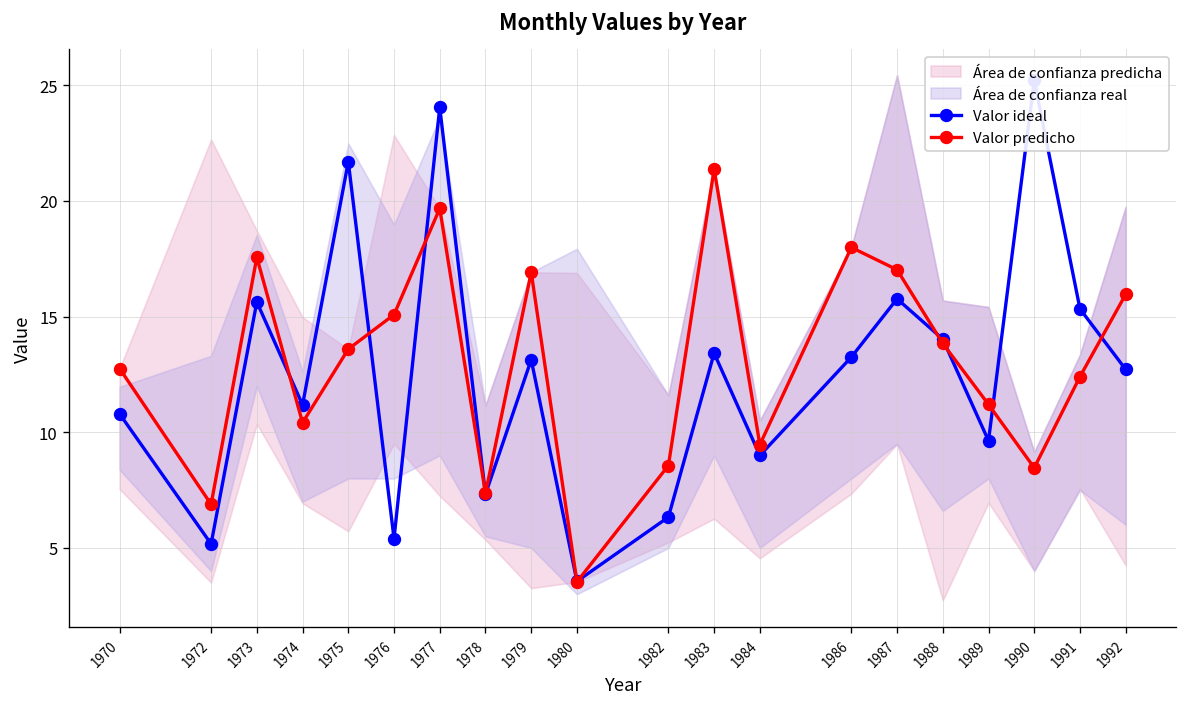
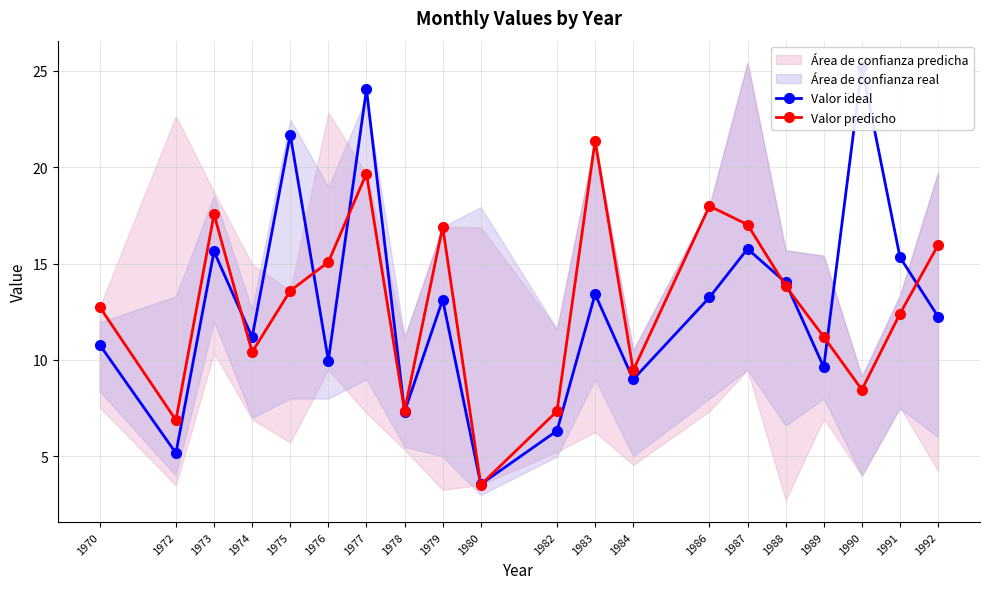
Valor ideal, 1976: 5.4 -> 10.0
Valor predicho, 1982: 8.6 -> 7.3
Valor ideal, 1992: 12.7 -> 12.3
